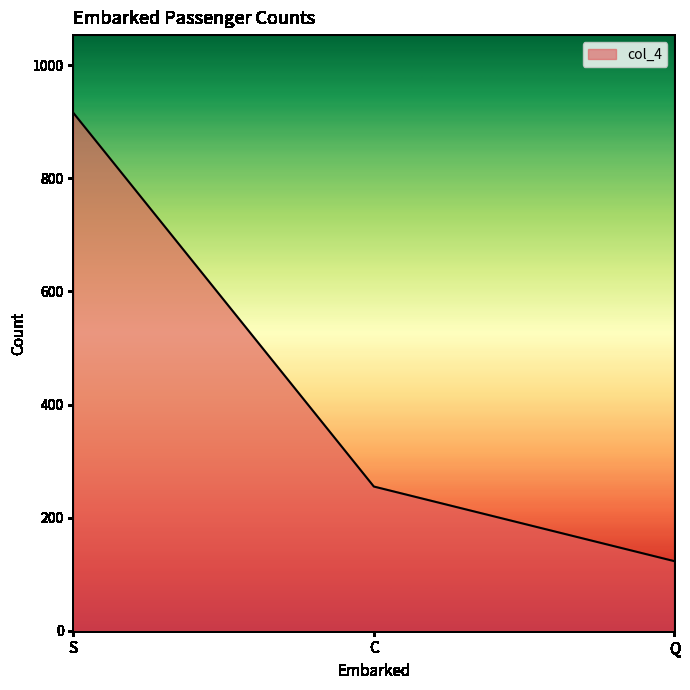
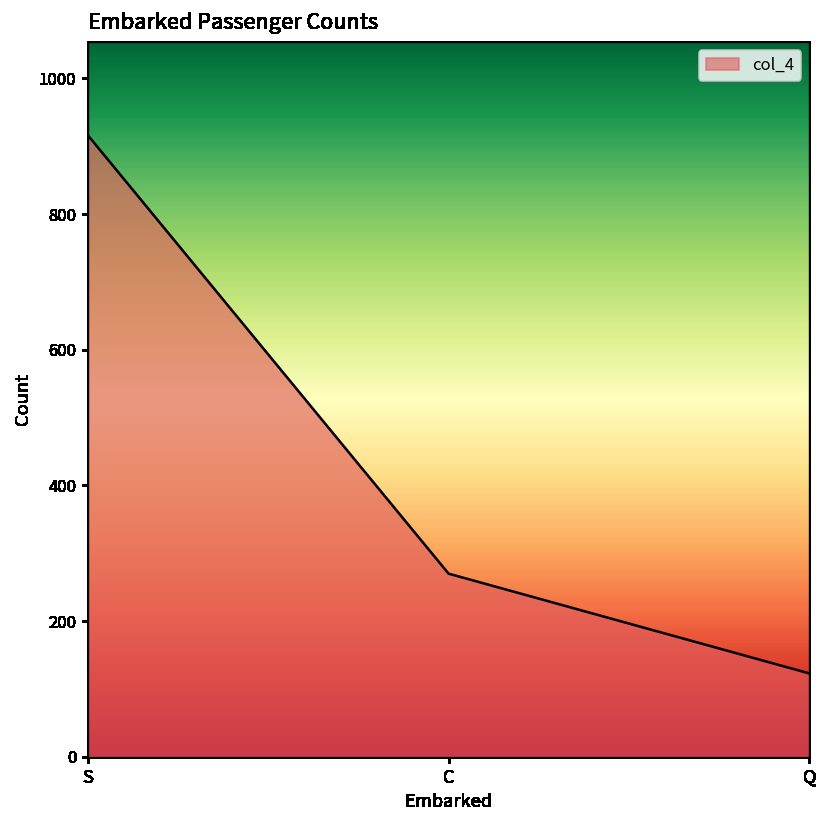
C: 260 -> 270
